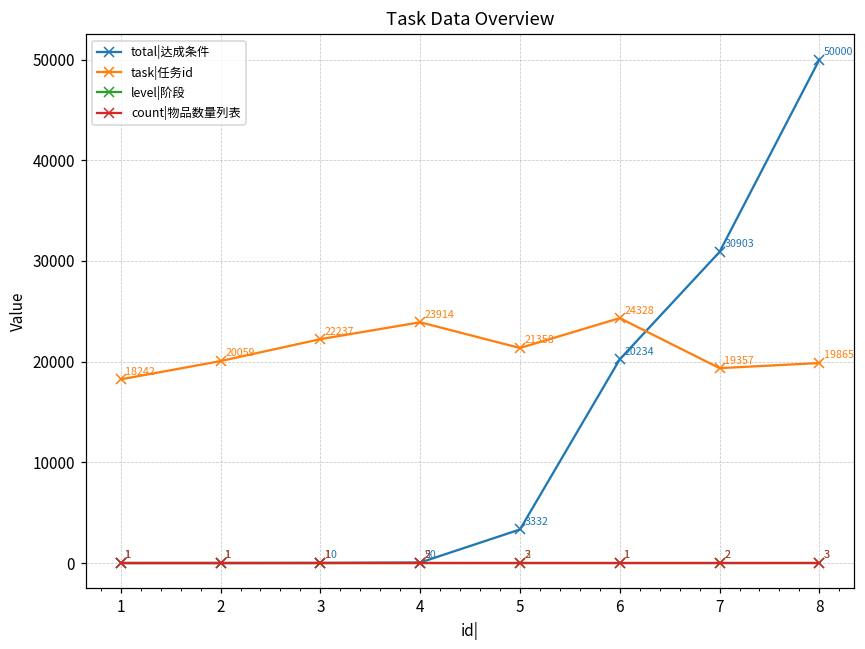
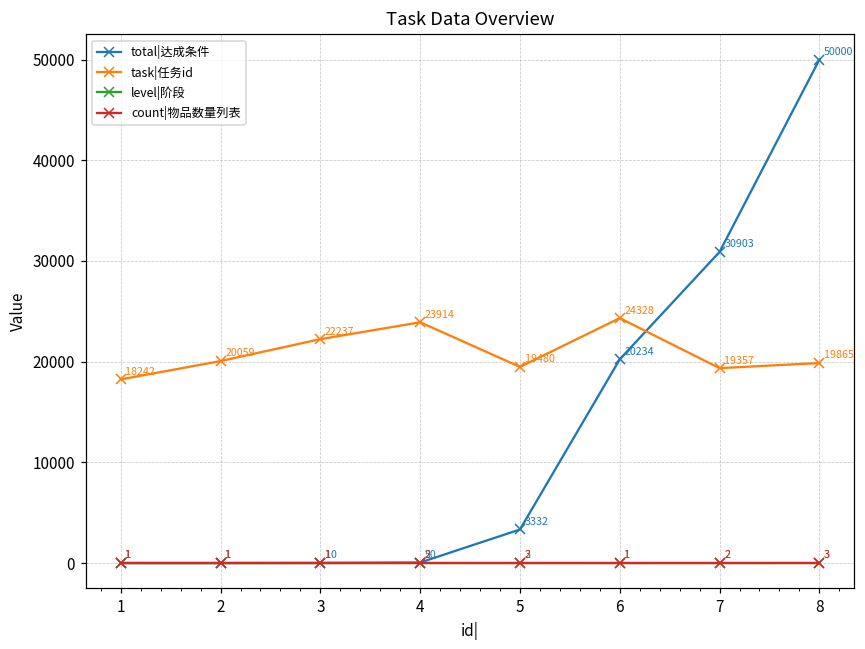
task|任务id, 5: 21358 -> 19480
